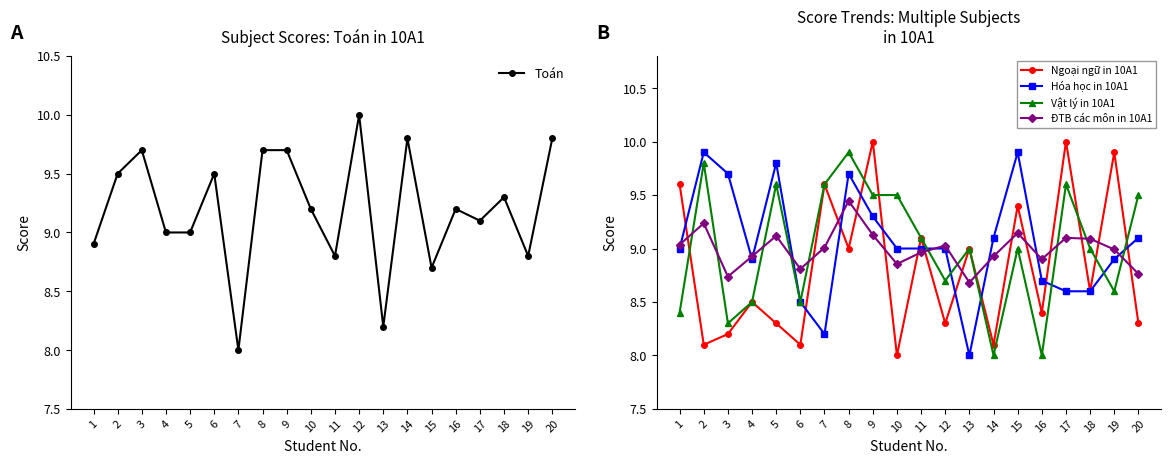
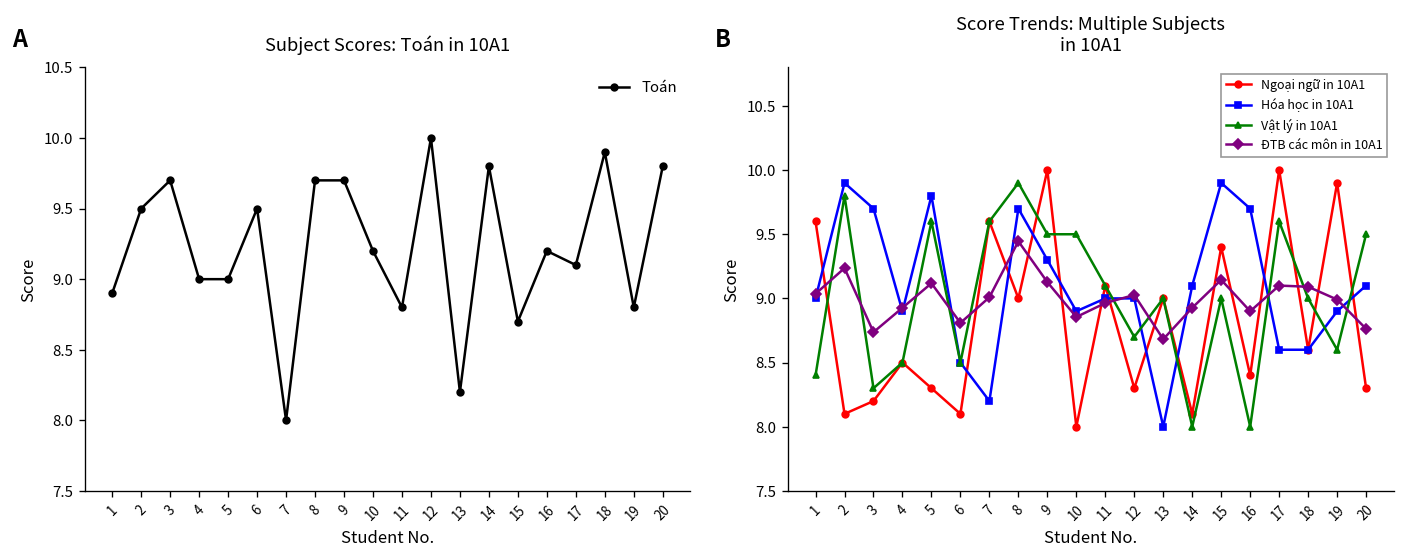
Subject Scores: Toán in 10A1, 18: 9.3 -> 9.9
Score Trends: Multiple Subjects in 10A1, Hóa học in 10A1, 10: 9.0 -> 8.9
Score Trends: Multiple Subjects in 10A1, Hóa học in 10A1, 16: 8.7 -> 9.7
